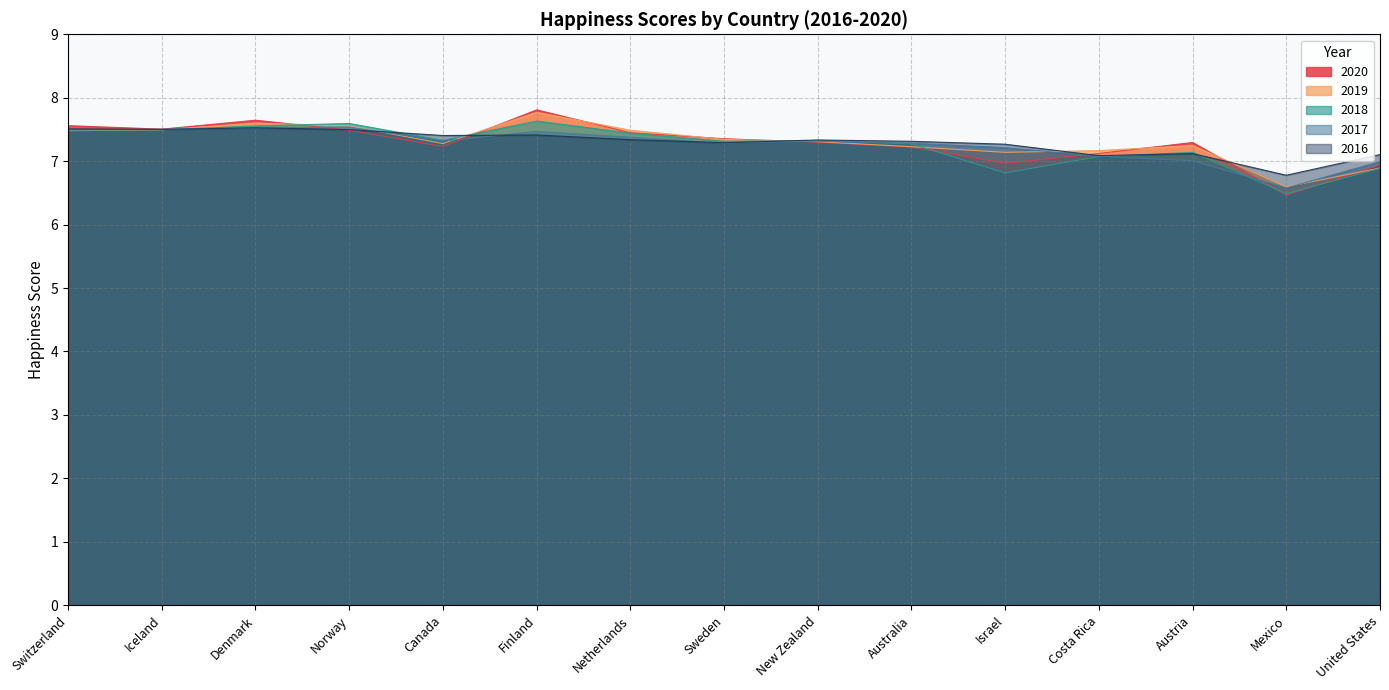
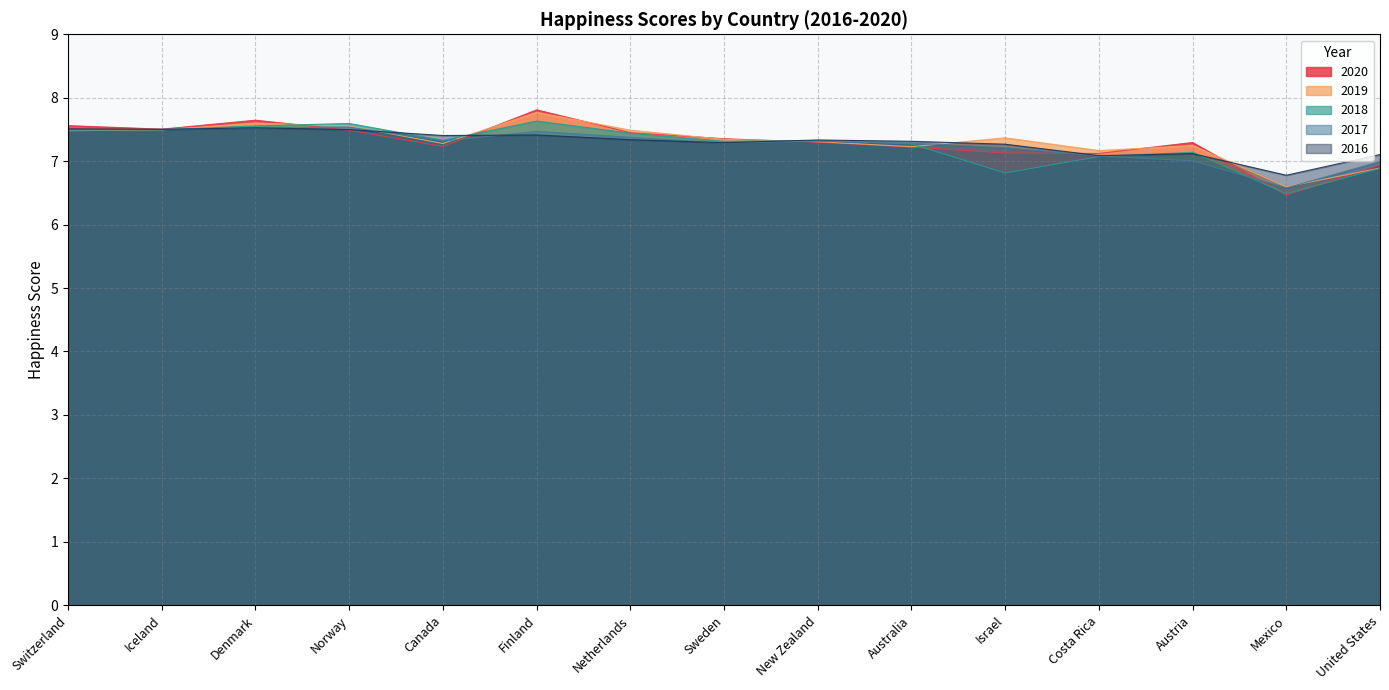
2020, Israel: 7.0 -> 7.1
2019, Israel: 7.1 -> 7.4
